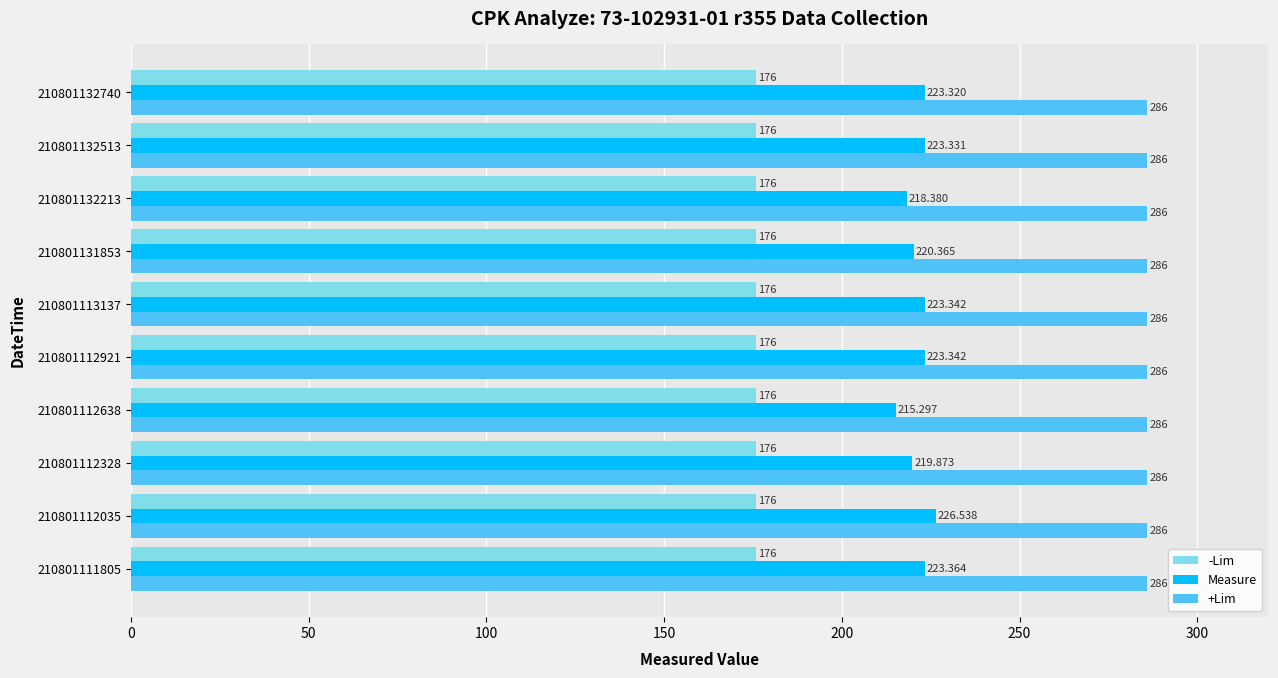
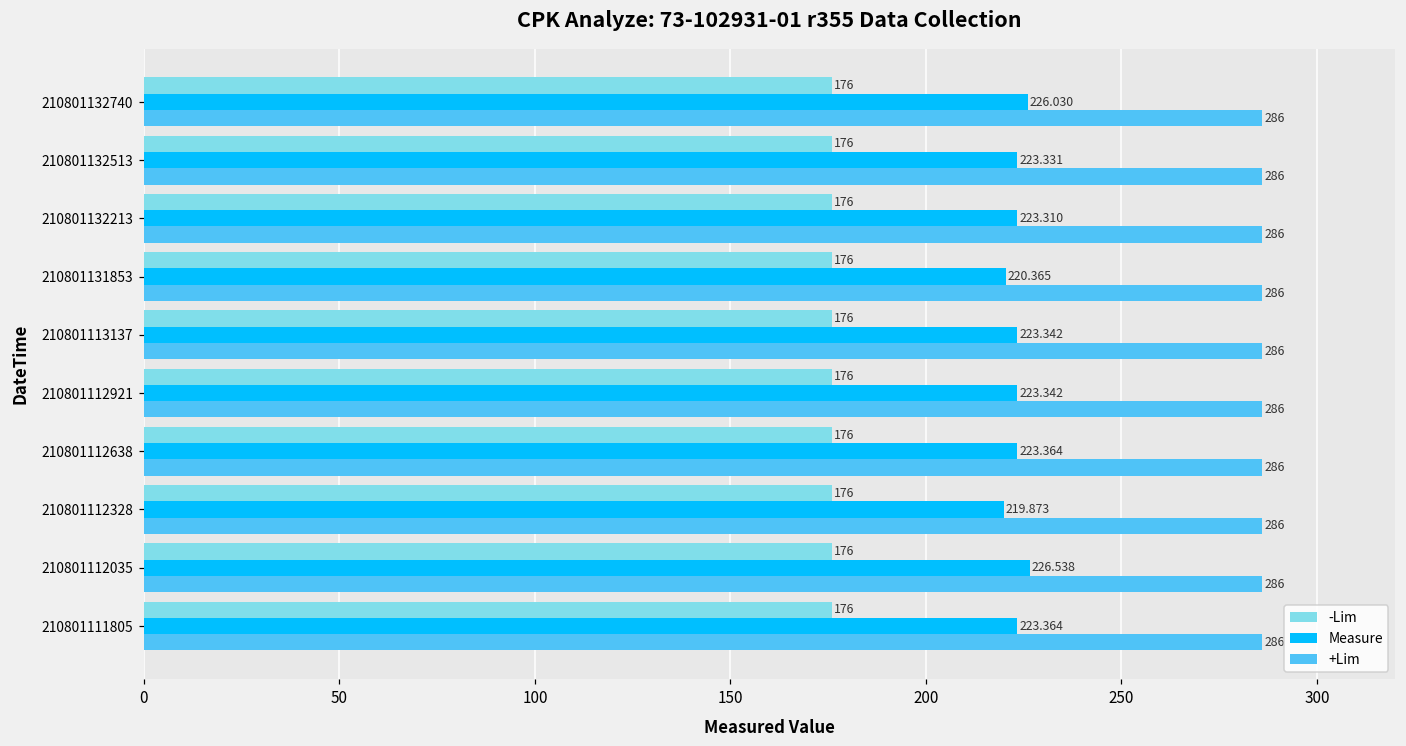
Measure, 210801132740: 223.320 -> 226.030
Measure, 210801132213: 218.380 -> 223.310
Measure, 210801112638: 215.297 -> 223.364
